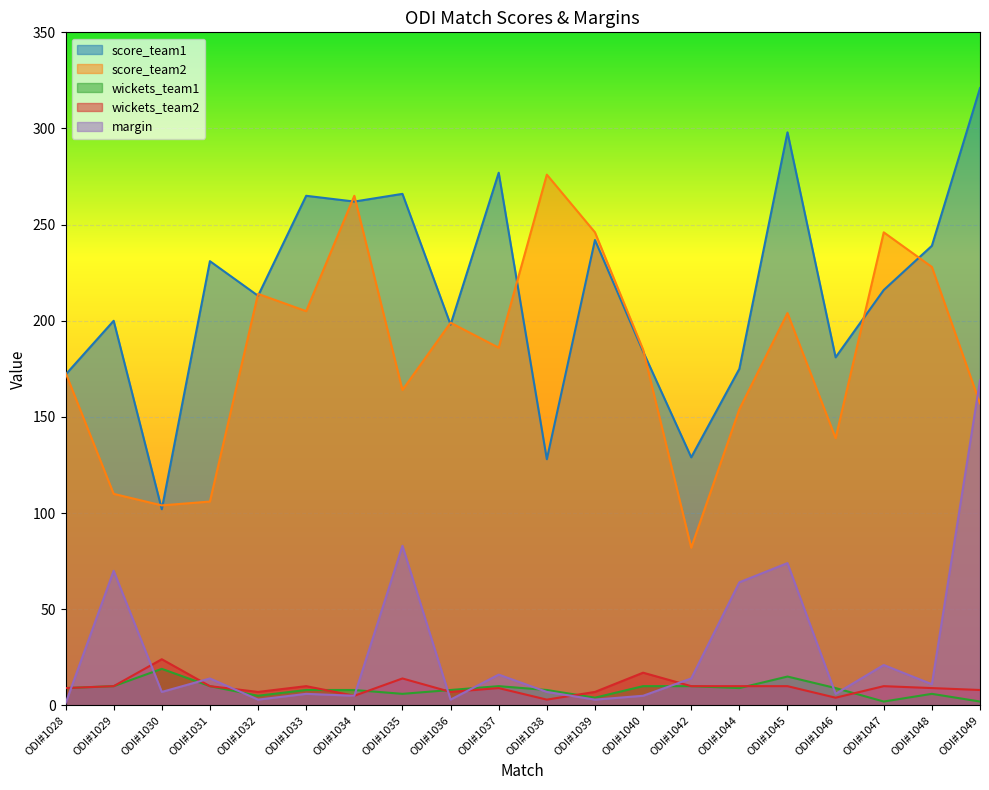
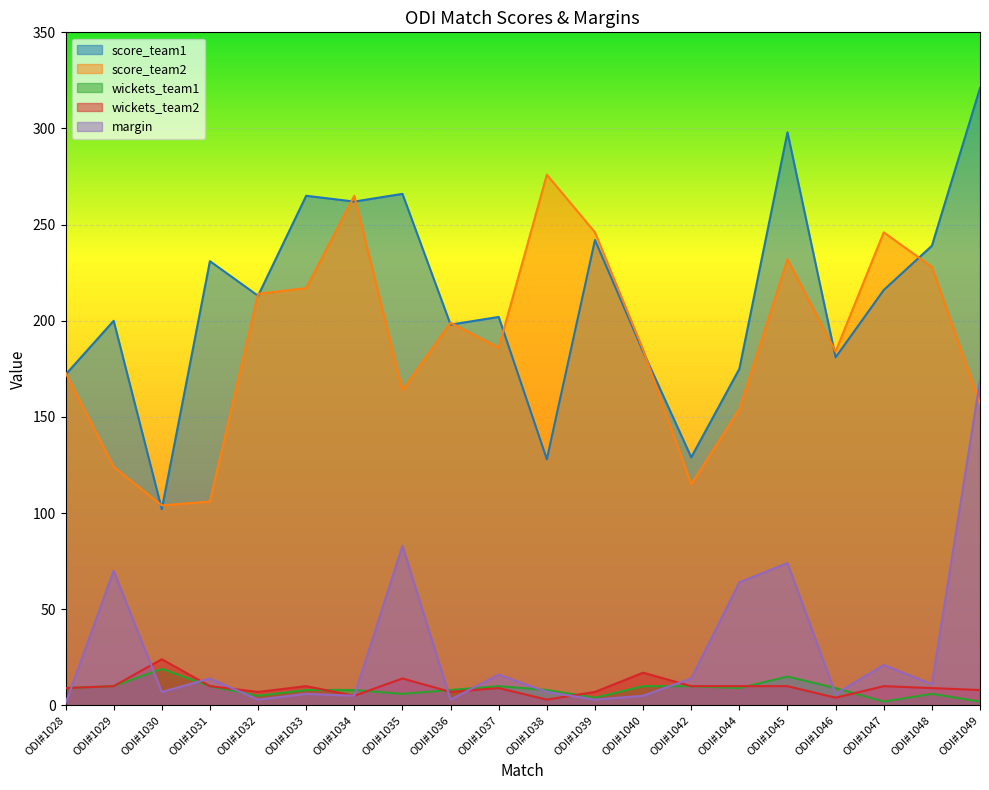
score_team2, ODI#1029: 110 -> 124
score_team2, ODI#1033: 205 -> 217
score_team1, ODI#1037: 277 -> 202
score_team2, ODI#1042: 82 -> 115
score_team2, ODI#1045: 204 -> 232
score_team2, ODI#1046: 139 -> 184
